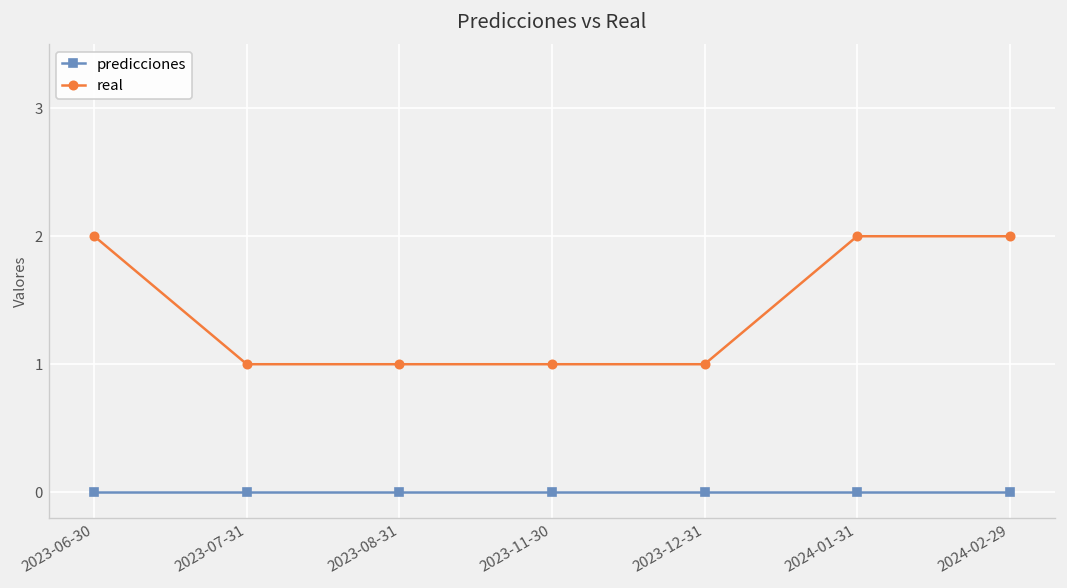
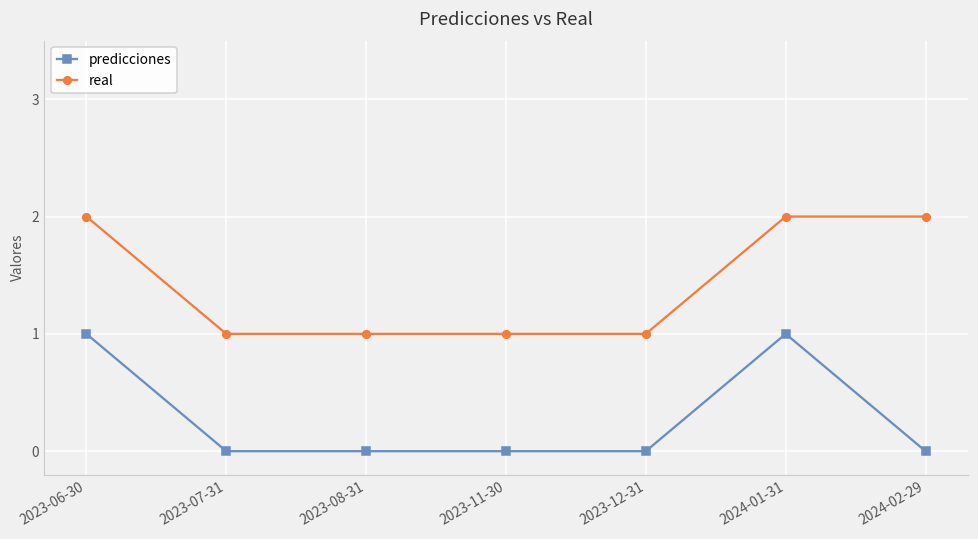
predicciones, 2023-06-30: 0 -> 1
predicciones, 2024-01-31: 0 -> 1
